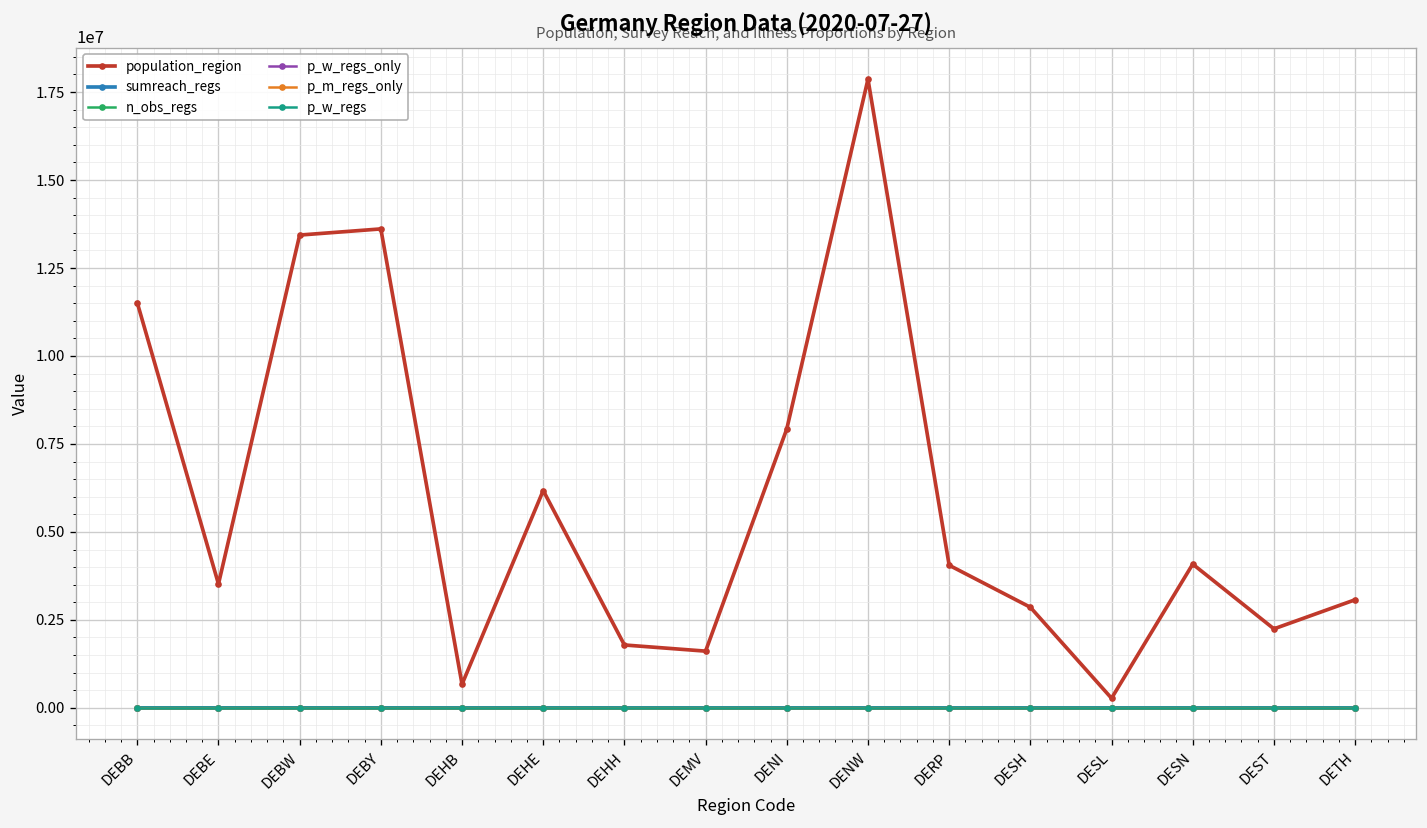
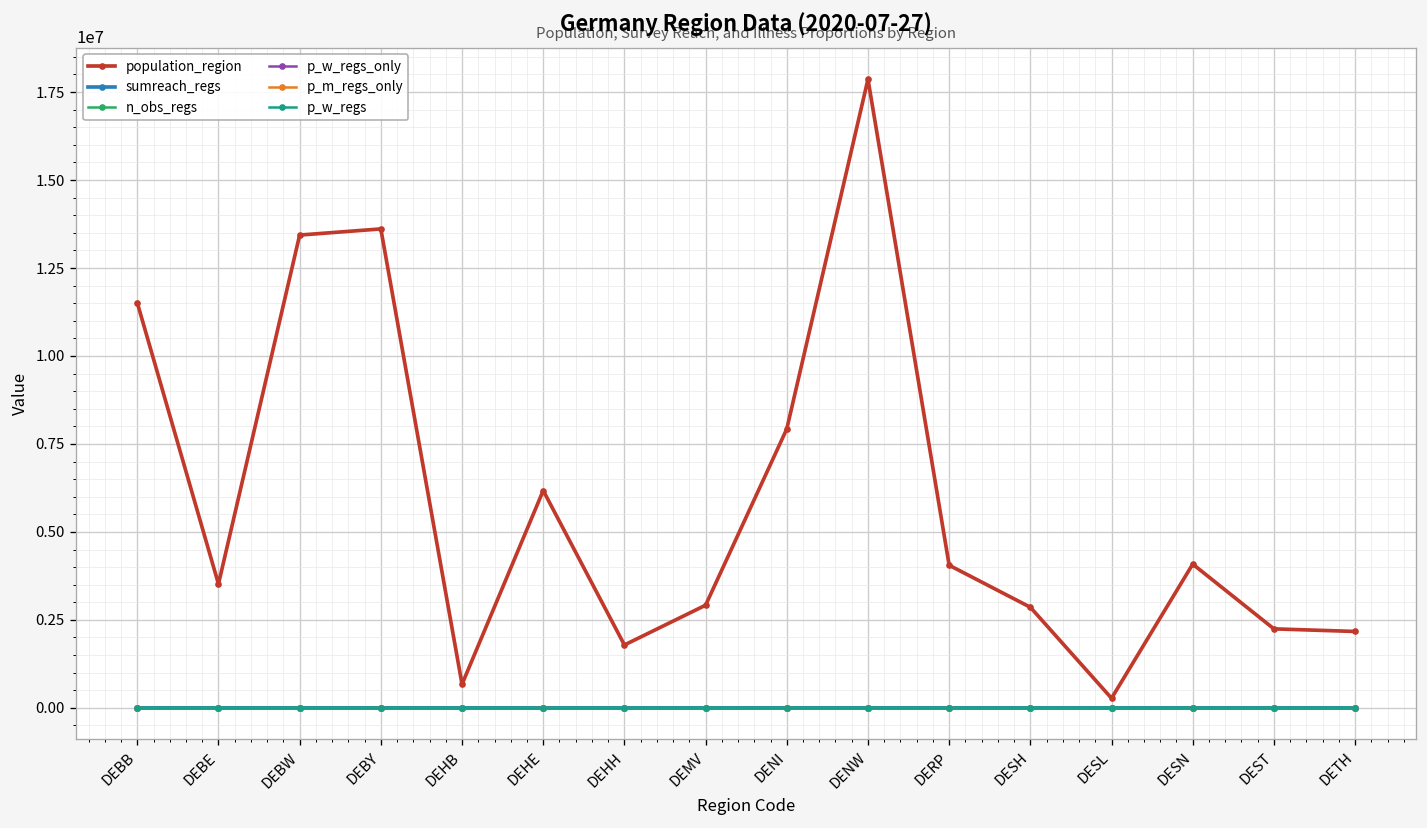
population_region, DEMV: 1600000 -> 2900000
population_region, DETH: 3100000 -> 2200000
